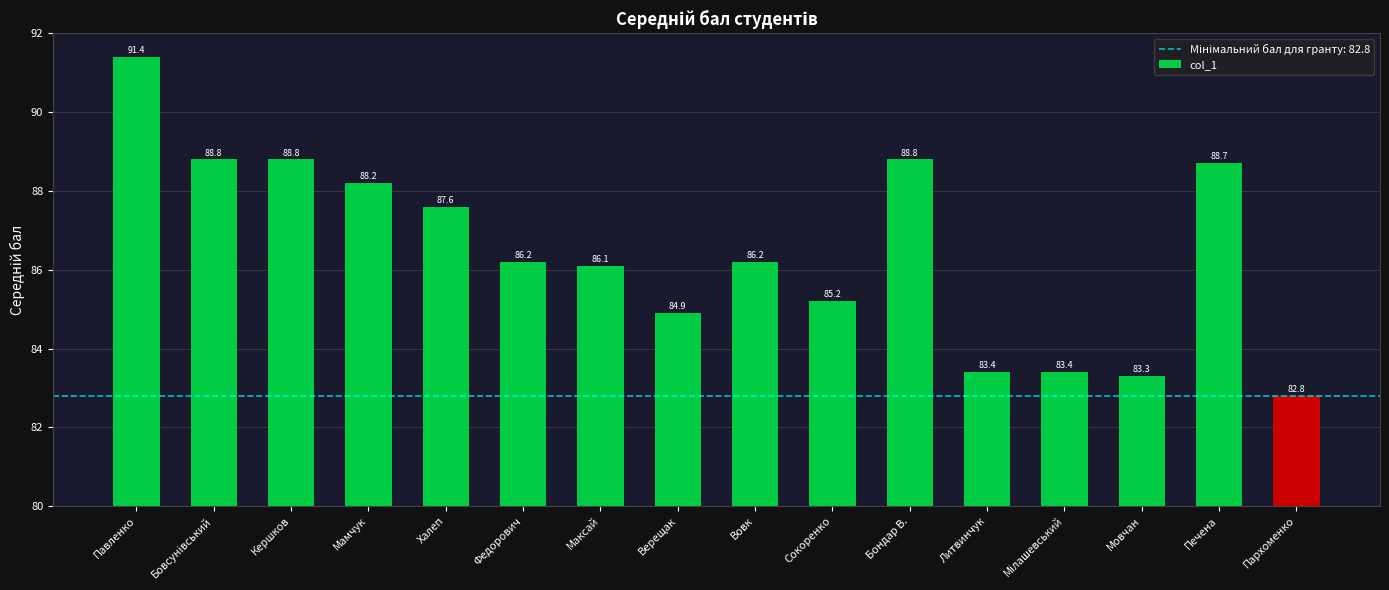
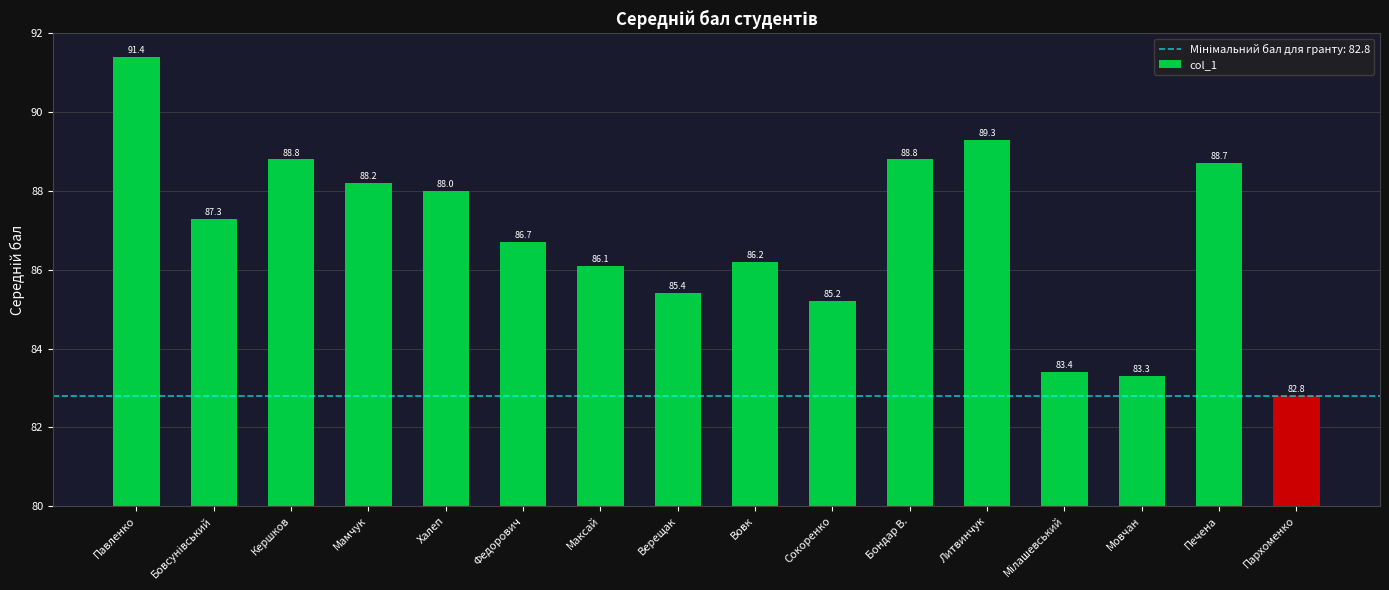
Бовсунівський: 88.8 -> 87.3
Халеп: 87.6 -> 88.0
Федорович: 86.2 -> 86.7
Верещак: 84.9 -> 85.4
Литвинчук: 83.4 -> 89.3
